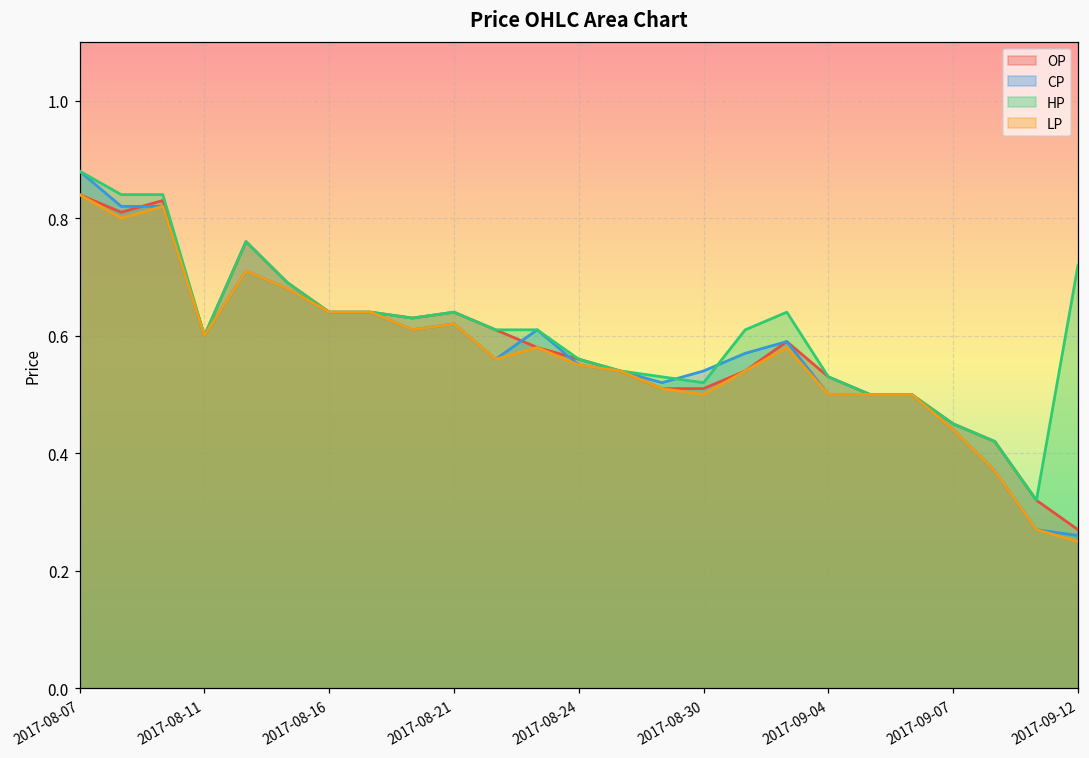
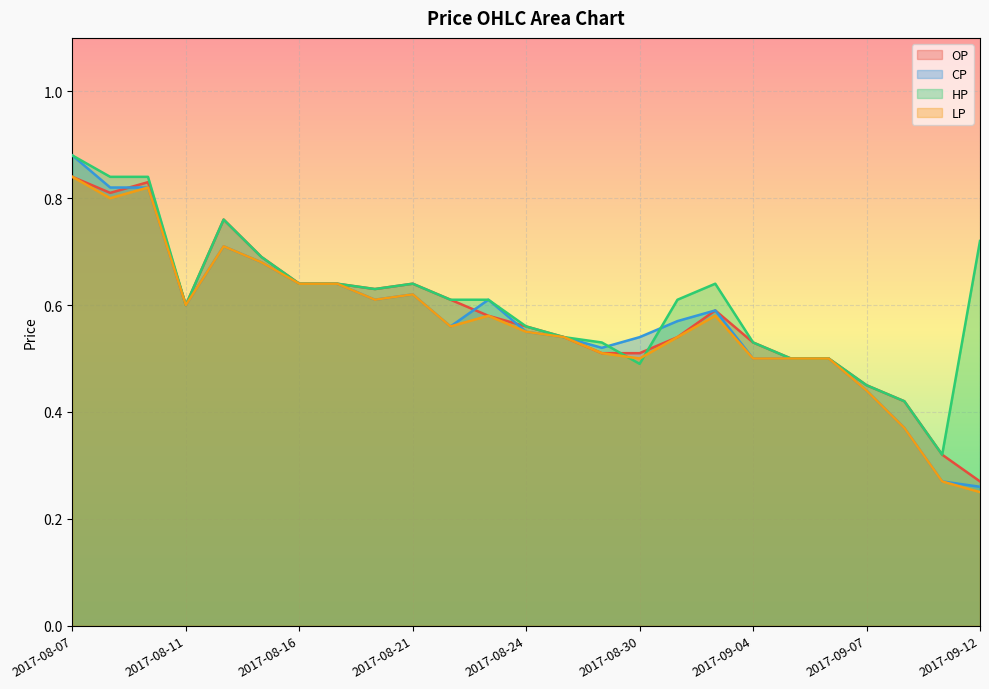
HP, 2017-08-30: 0.52 -> 0.49
